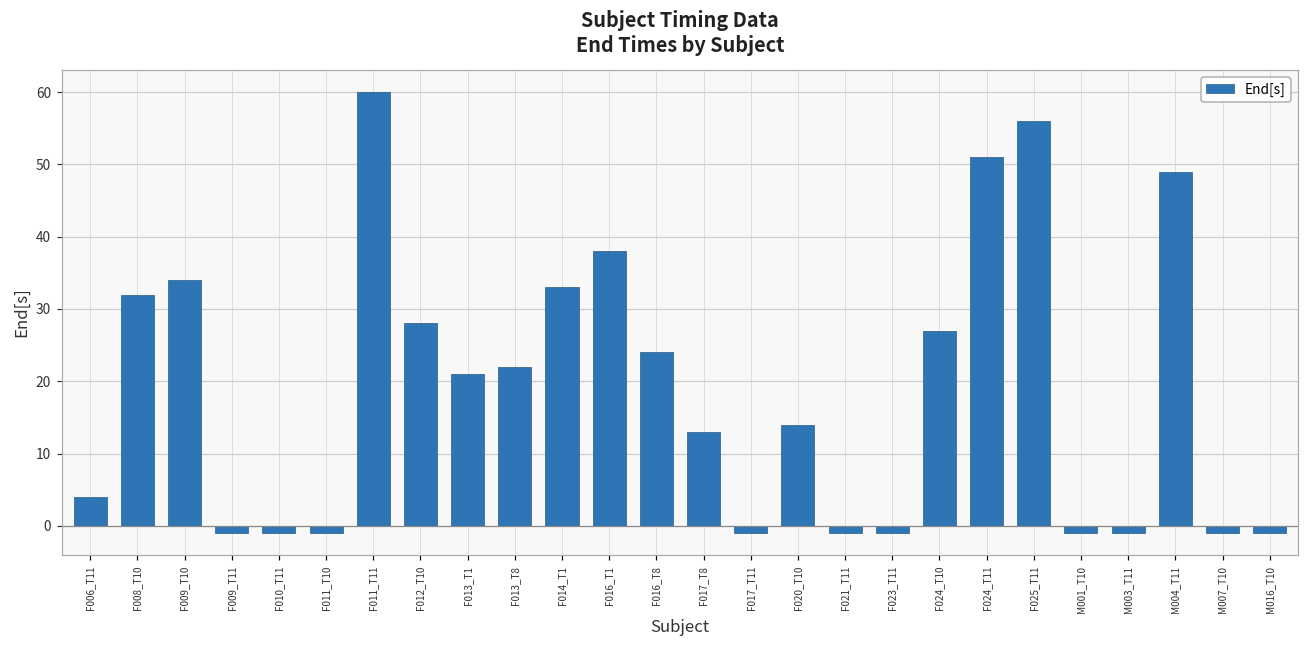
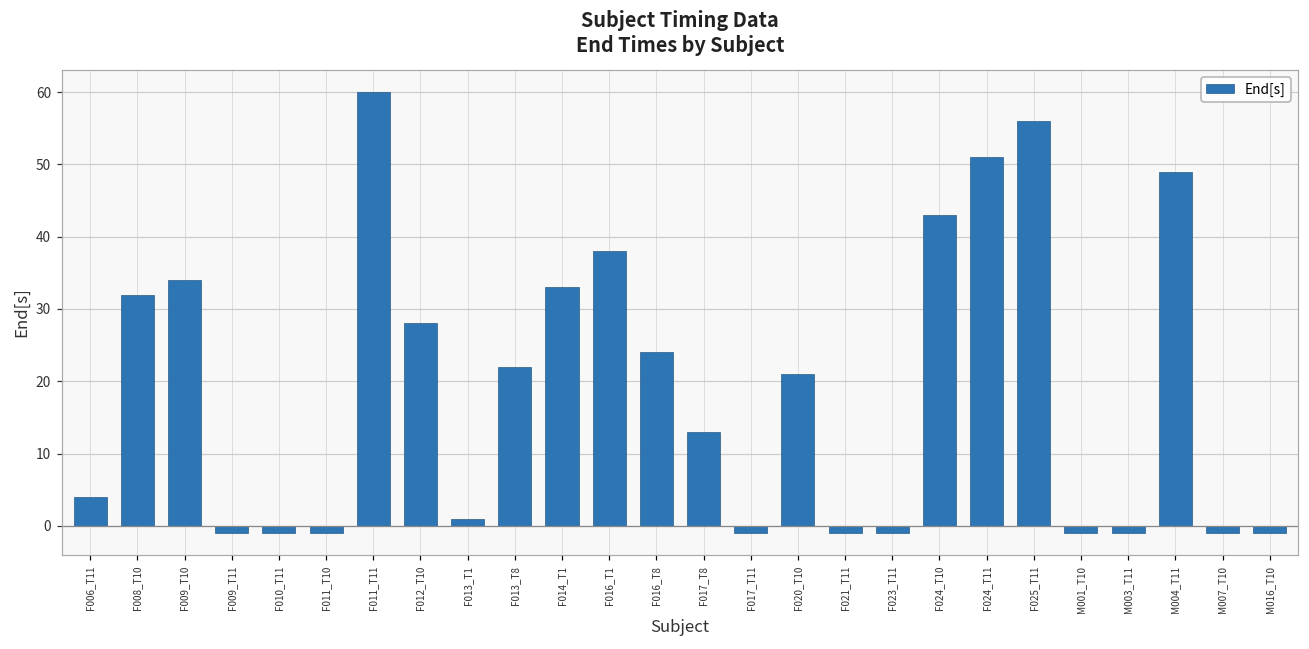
F013_T1: 21 -> 1
F020_T10: 14 -> 21
F024_T10: 27 -> 43
